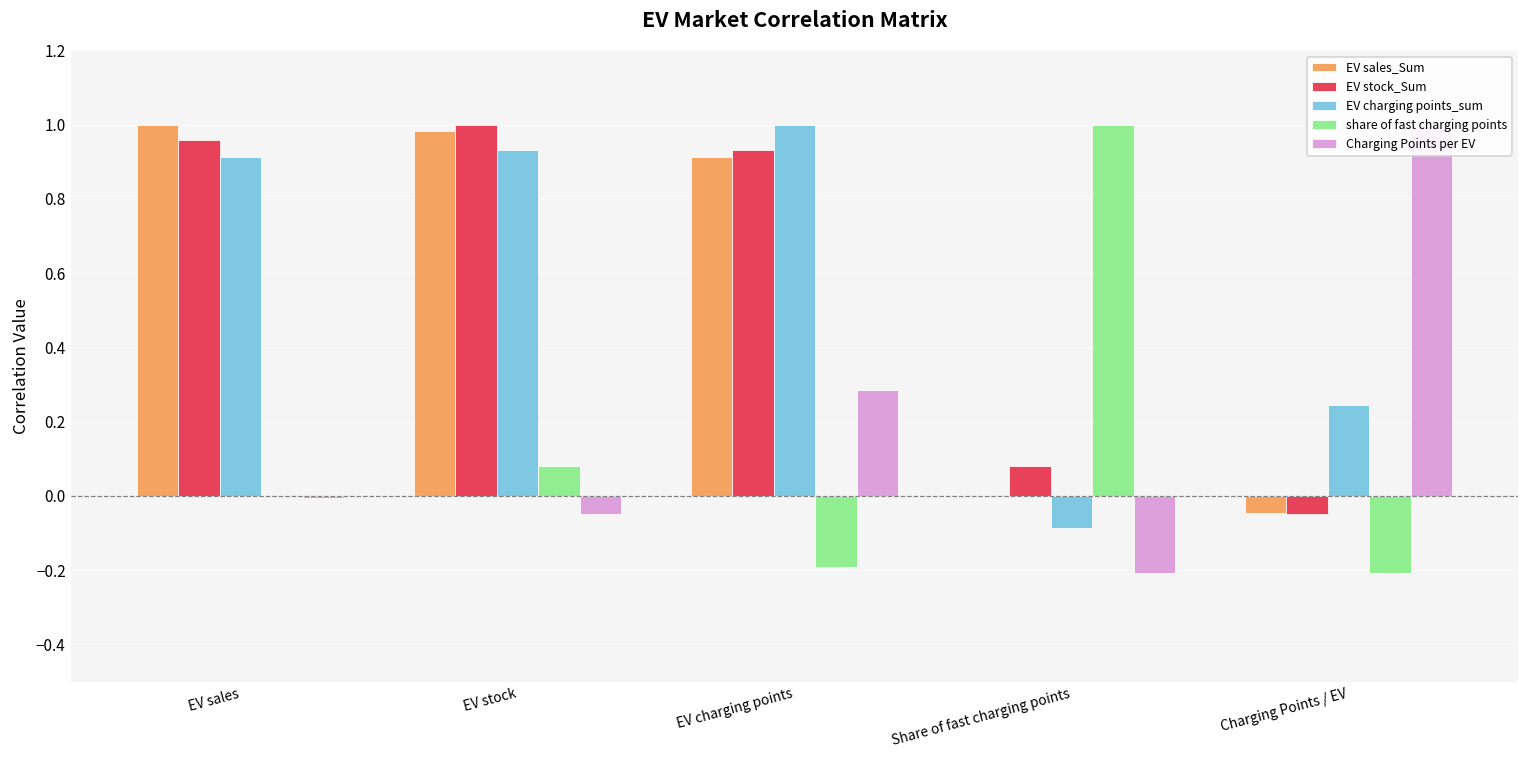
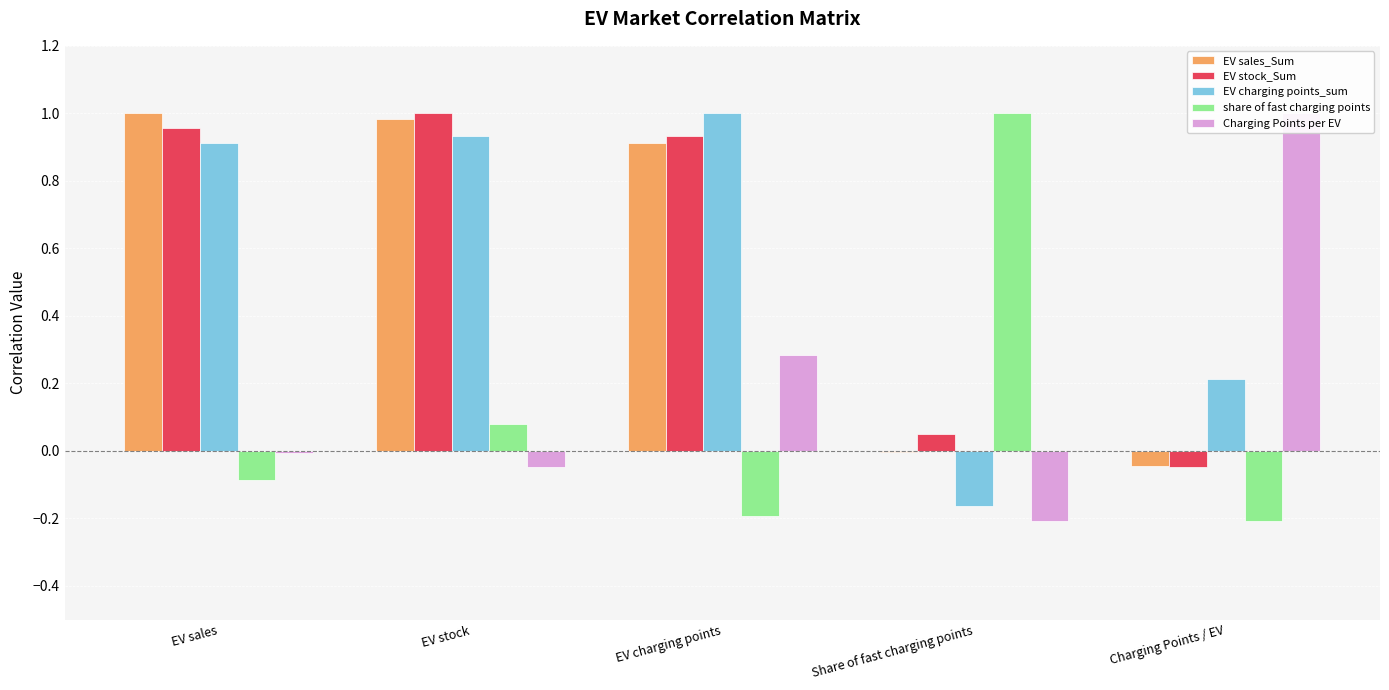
share of fast charging points, EV sales: 0.00 -> -0.09
EV stock_Sum, Share of fast charging points: 0.08 -> 0.05
EV charging points_sum, Share of fast charging points: -0.09 -> -0.16
EV charging points_sum, Charging Points / EV: 0.24 -> 0.21
